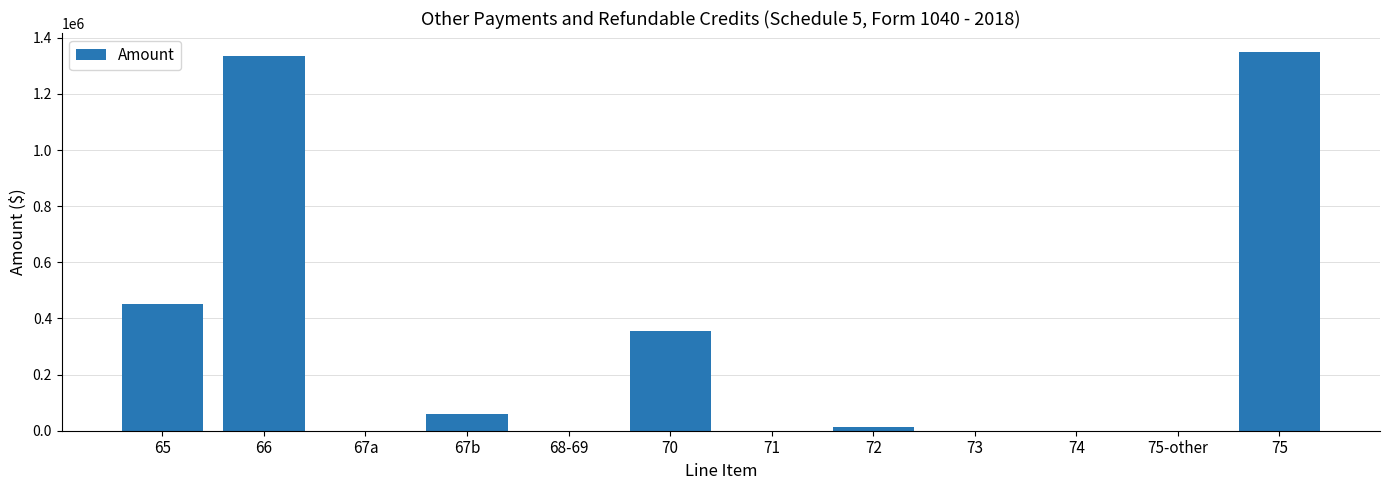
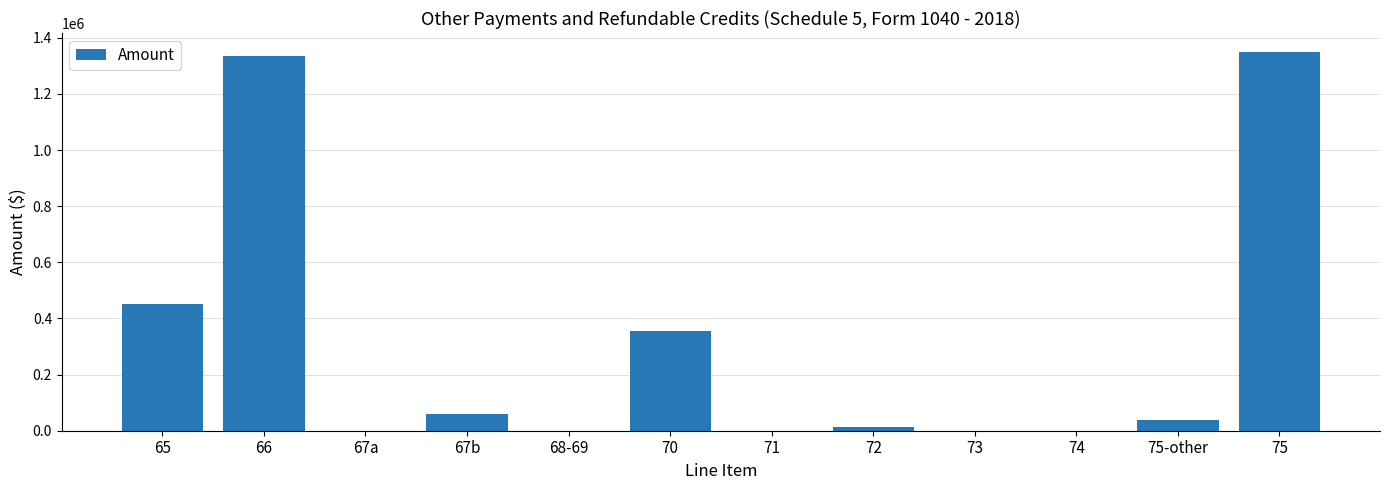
75-other: 0 -> 40000
